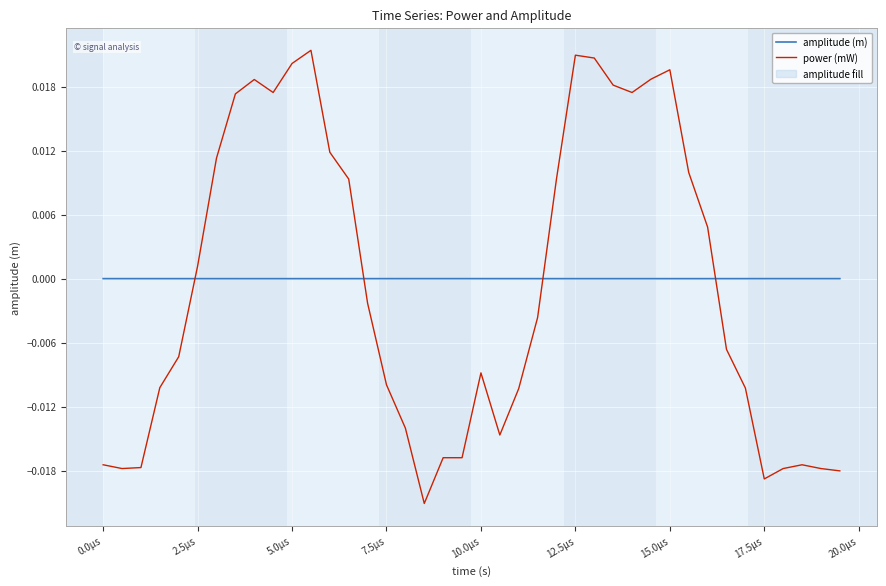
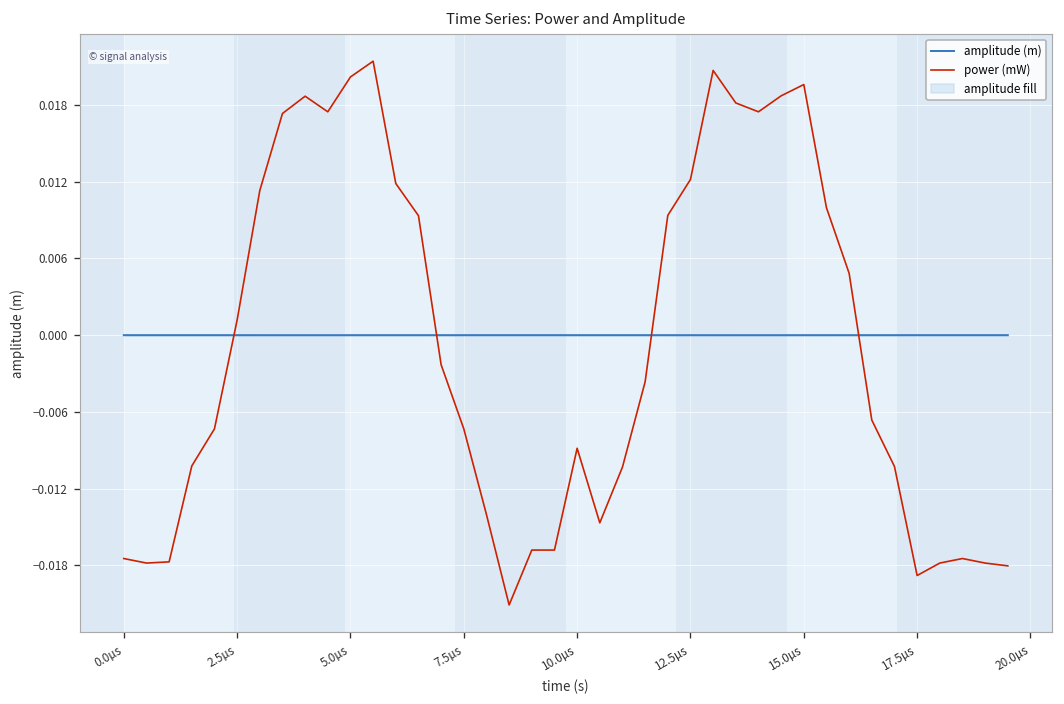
power (mW), 7.5µs: -0.0100 -> -0.0073
power (mW), 12.5µs: 0.0210 -> 0.0122
